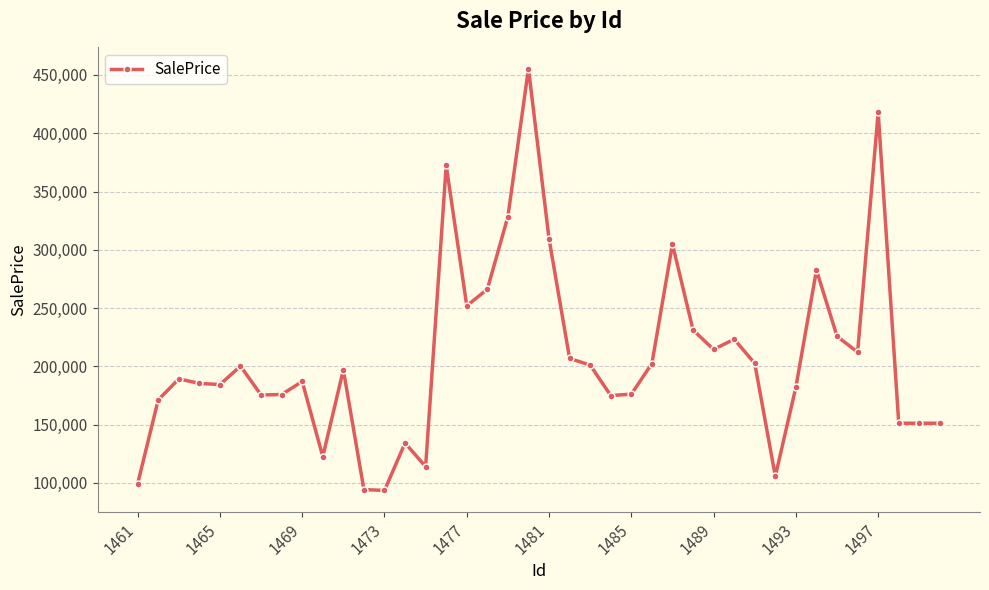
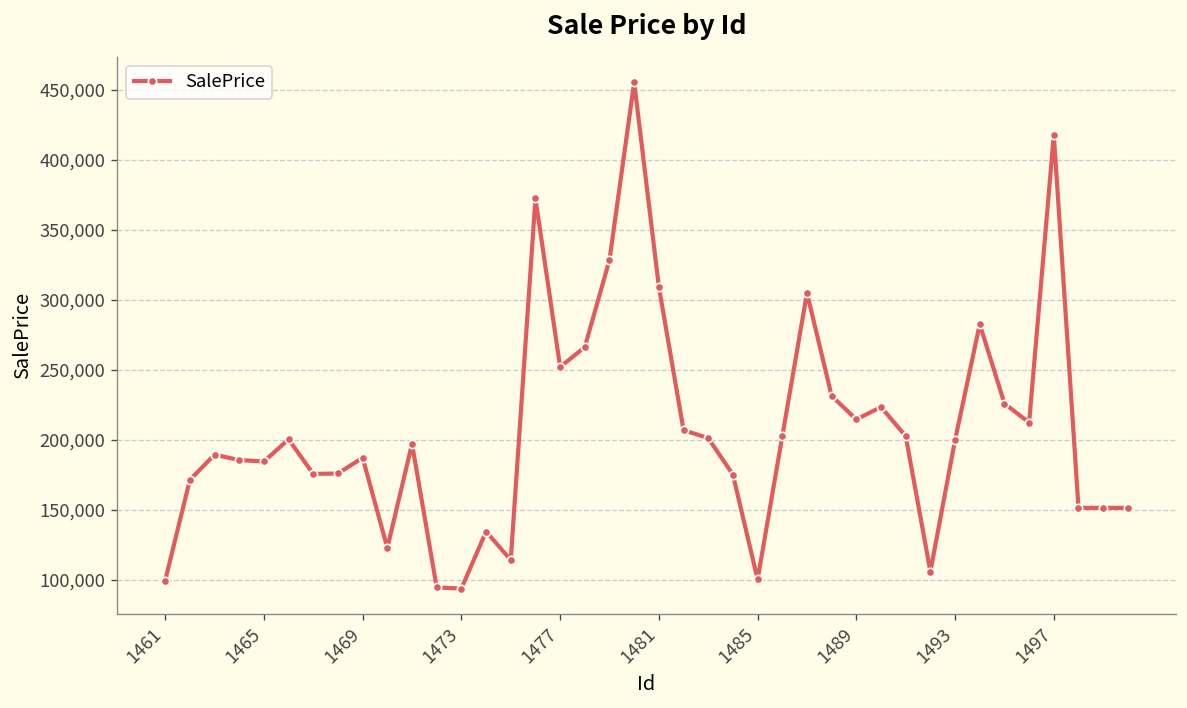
1485: 176,000 -> 100,000
1493: 182,000 -> 200,000
